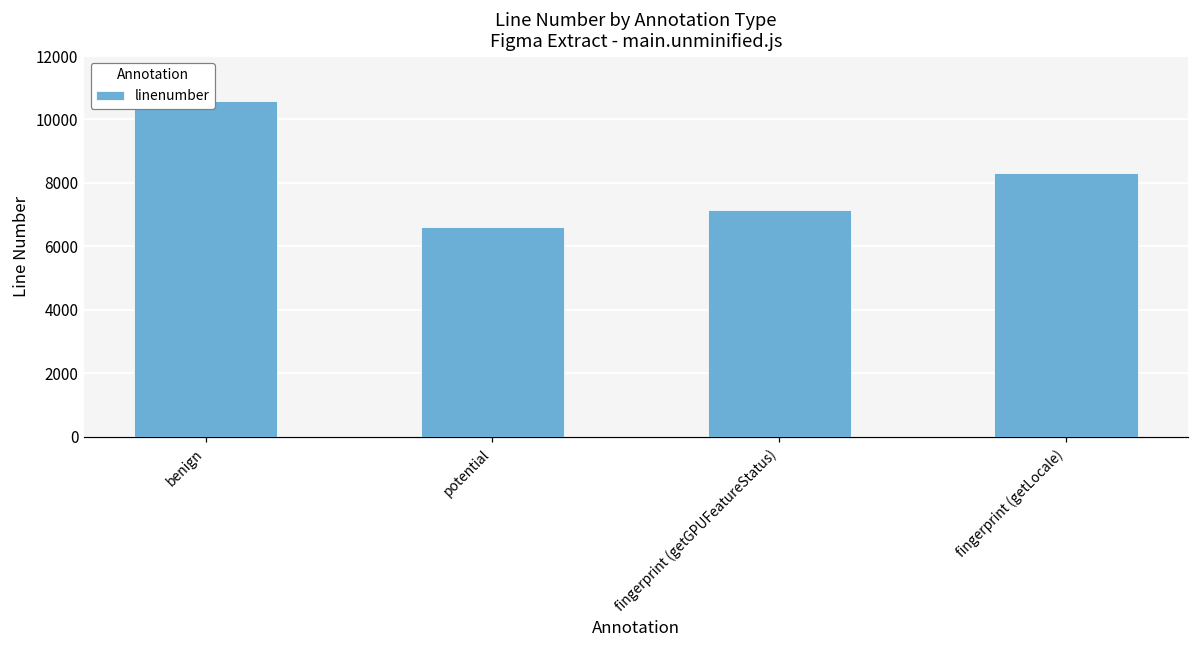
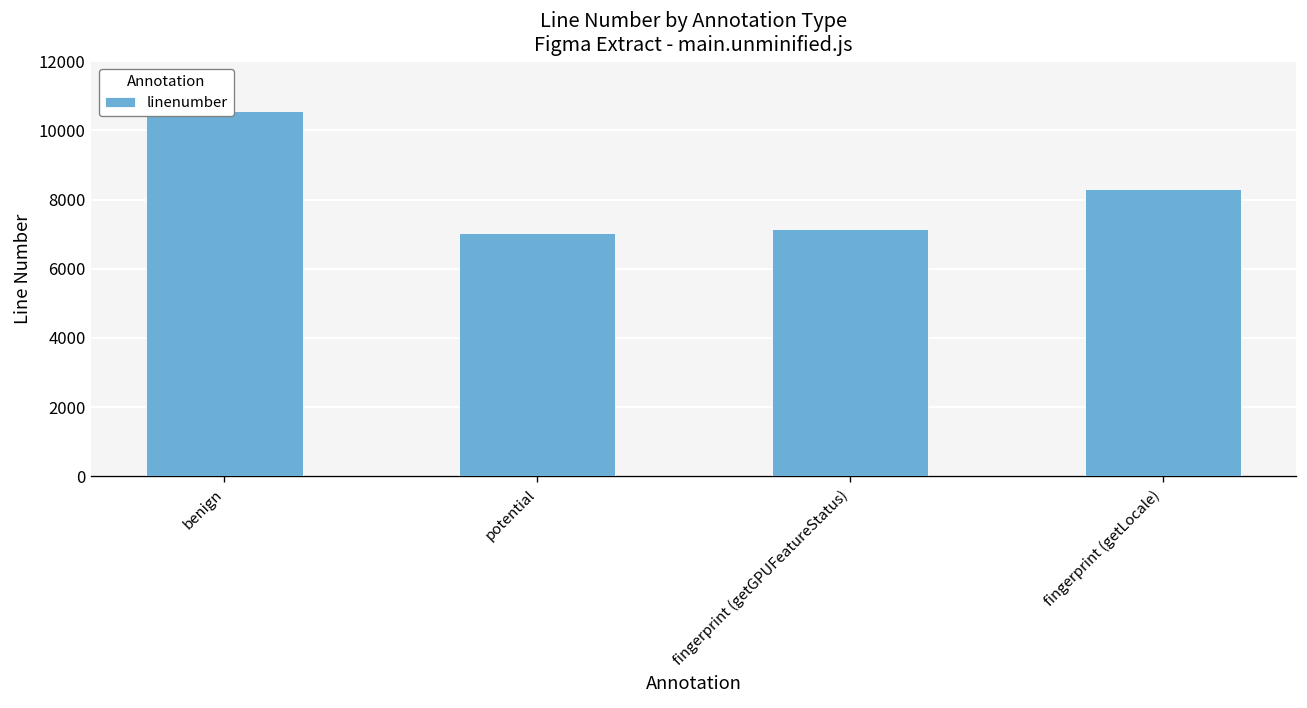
potential: 6600 -> 7000
